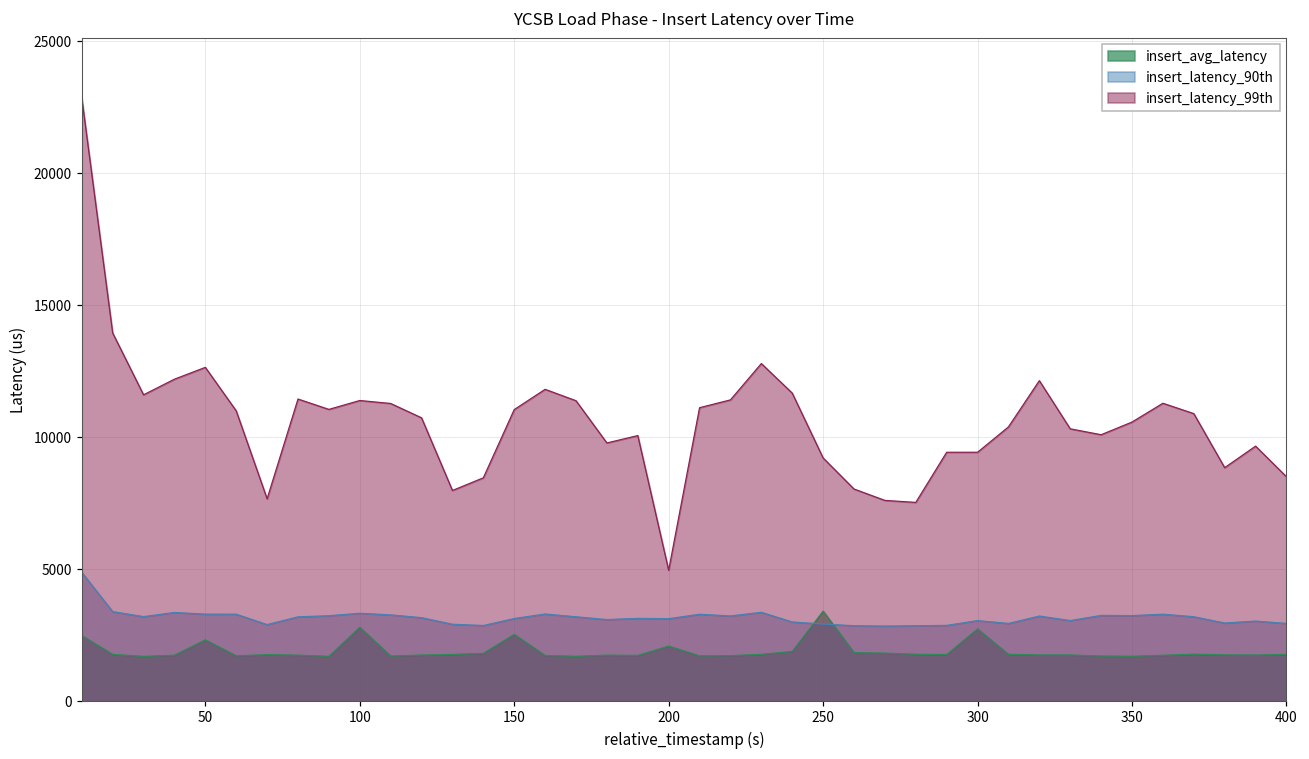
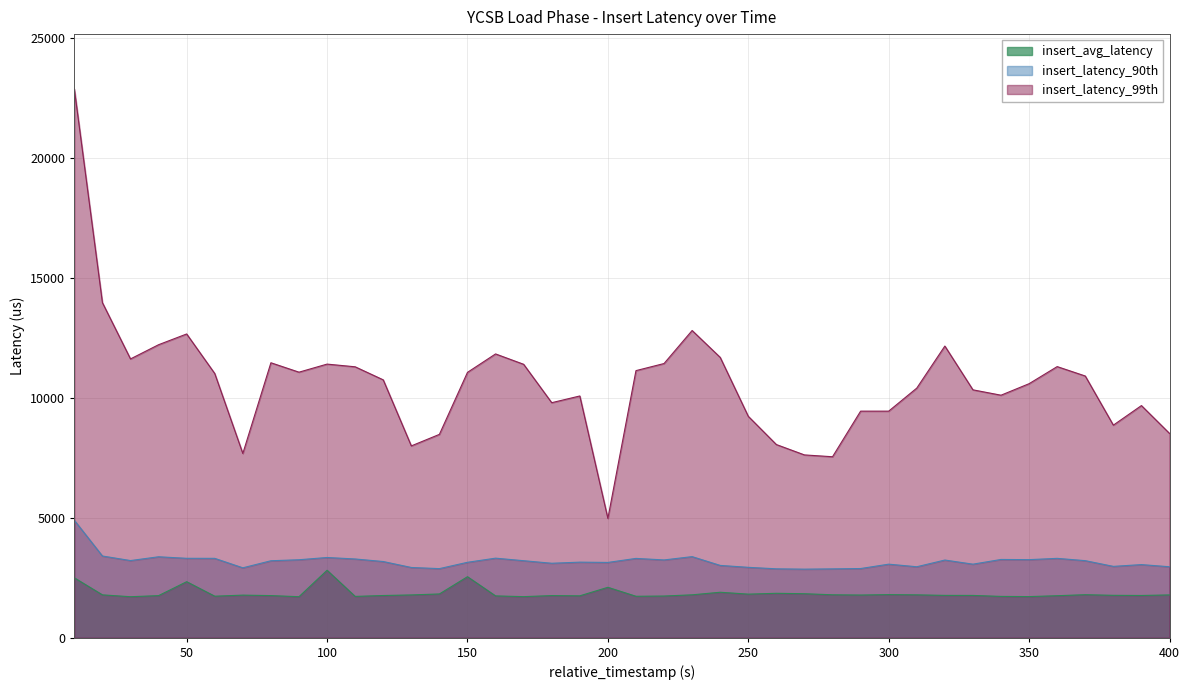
insert_avg_latency, 250: 3400 -> 1800
insert_avg_latency, 300: 2700 -> 1800
